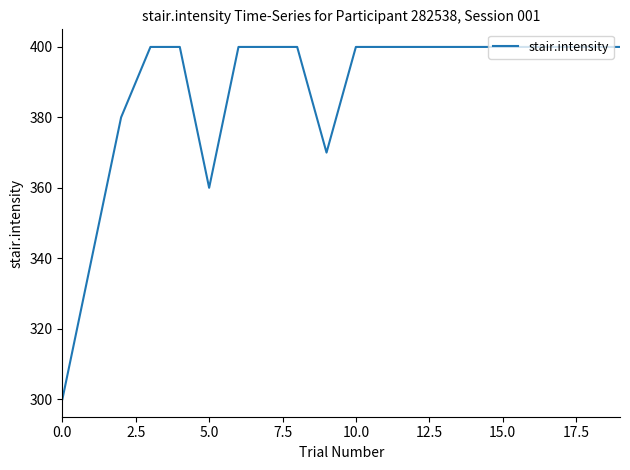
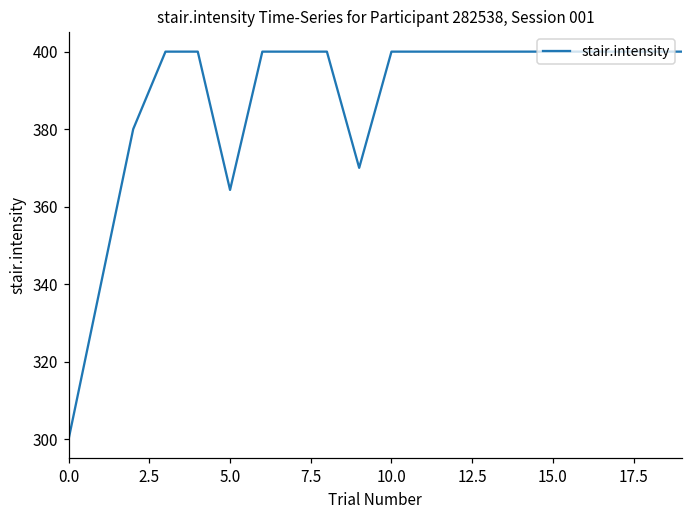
5.0: 360 -> 364
